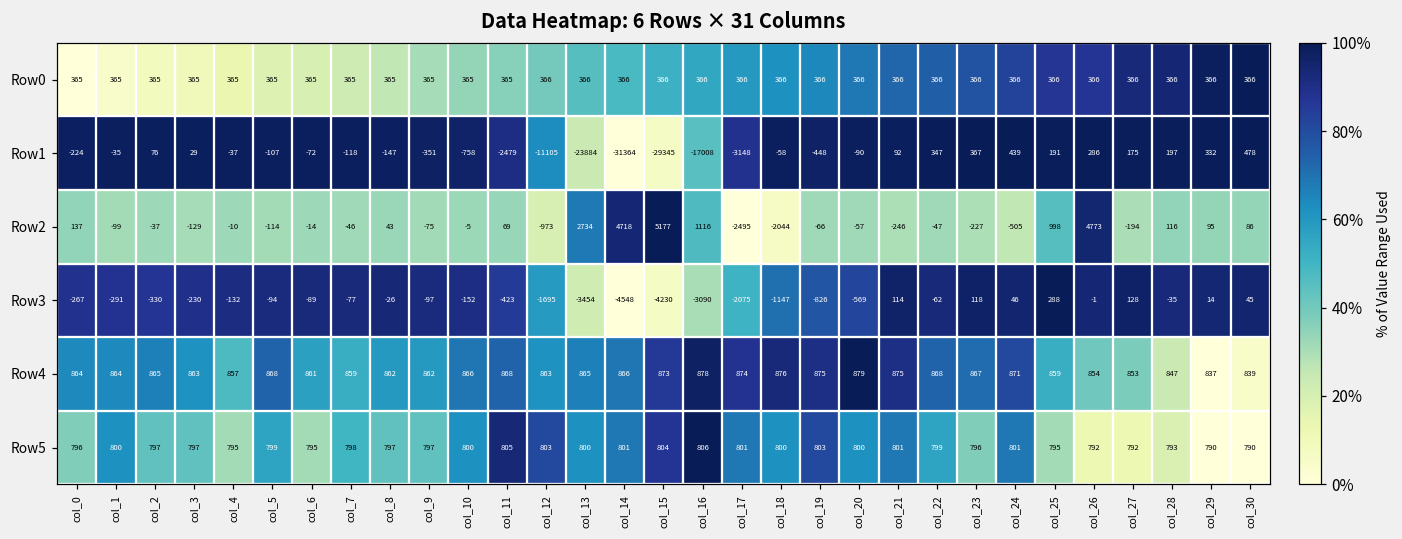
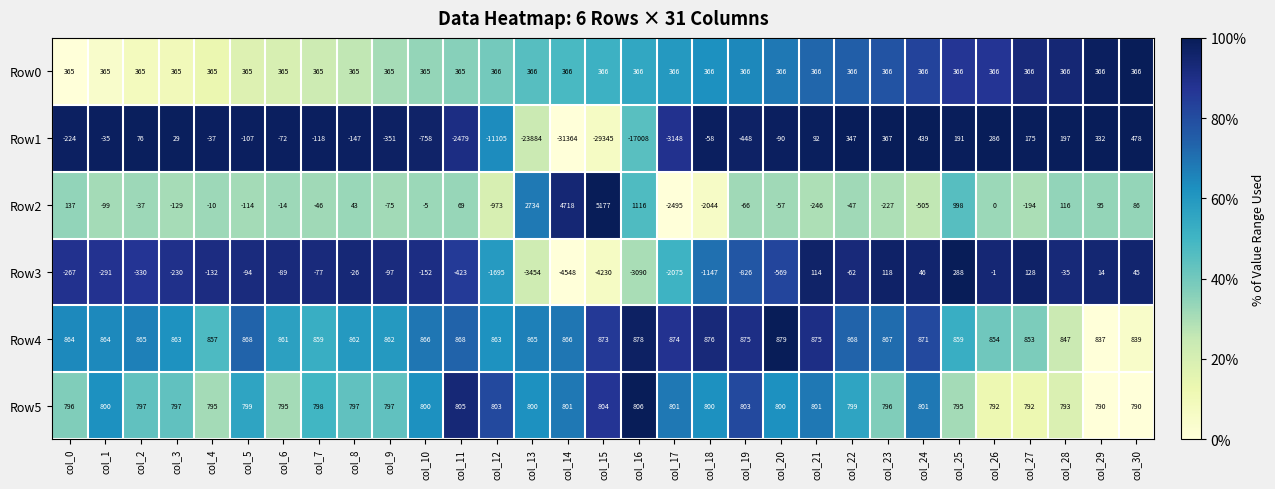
Row2, col_26: 4773 -> 0
